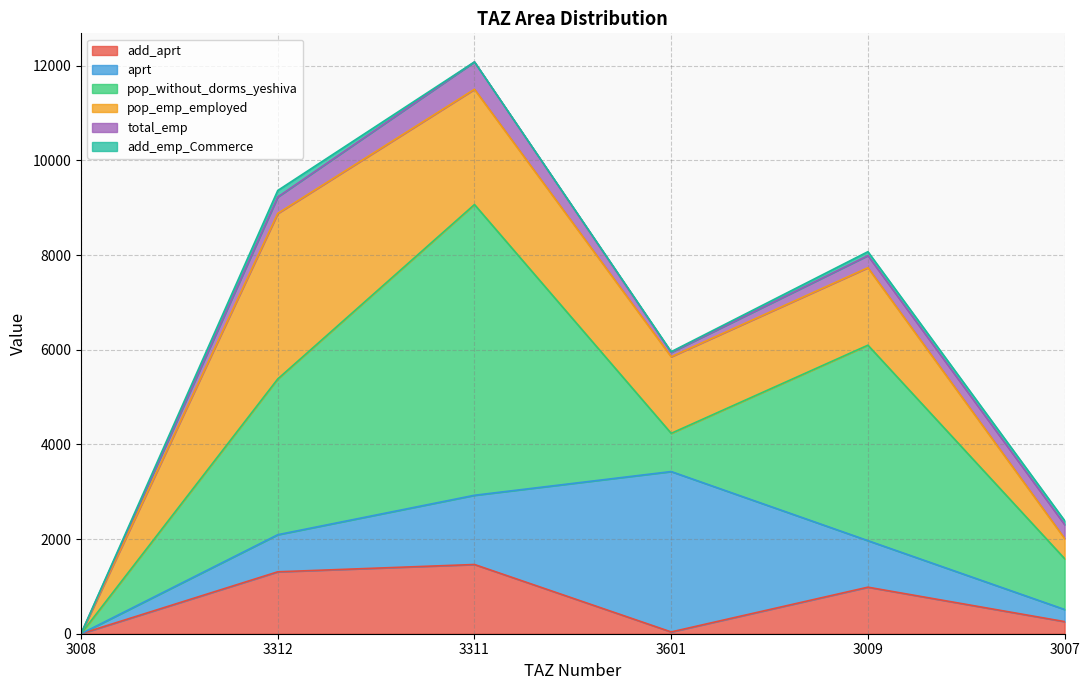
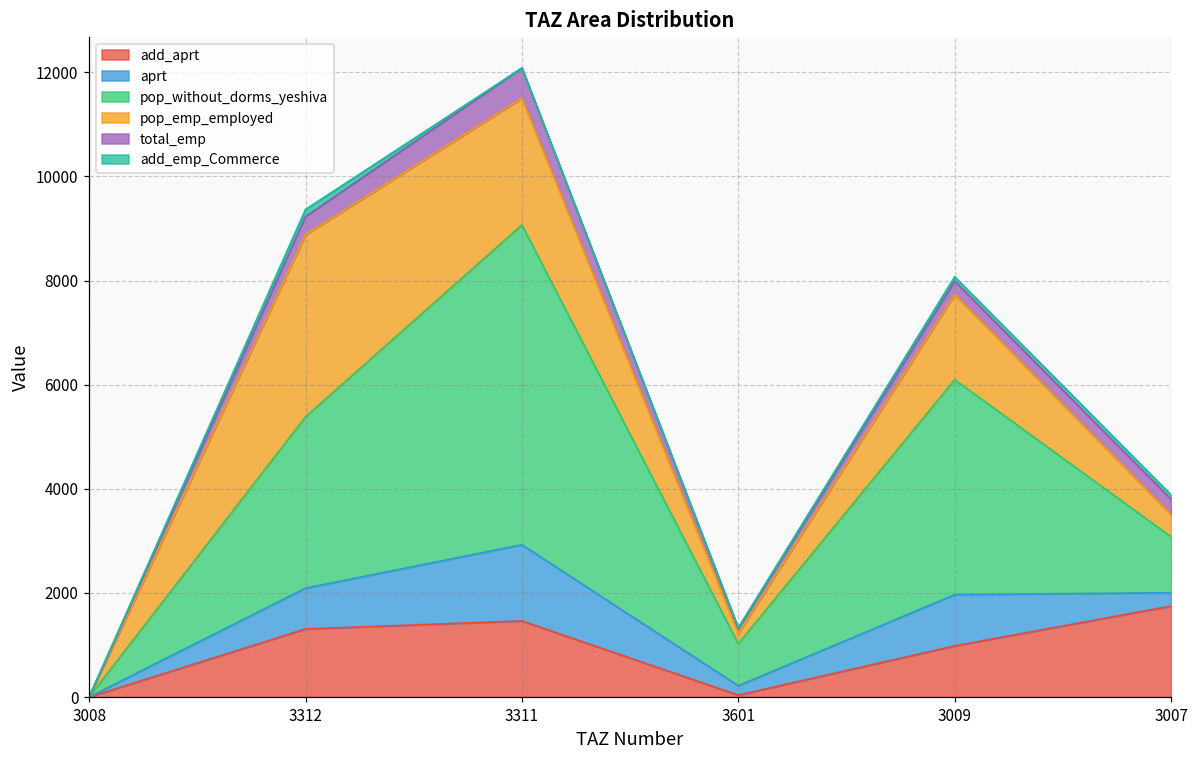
aprt, 3601: 3400 -> 200
pop_emp_employed, 3601: 1600 -> 200
add_aprt, 3007: 300 -> 1700
